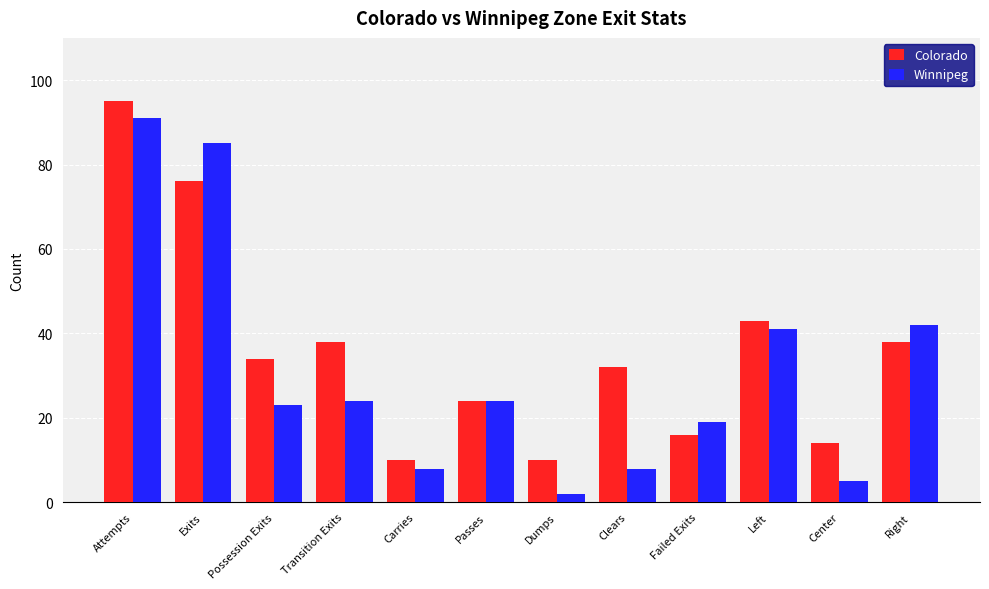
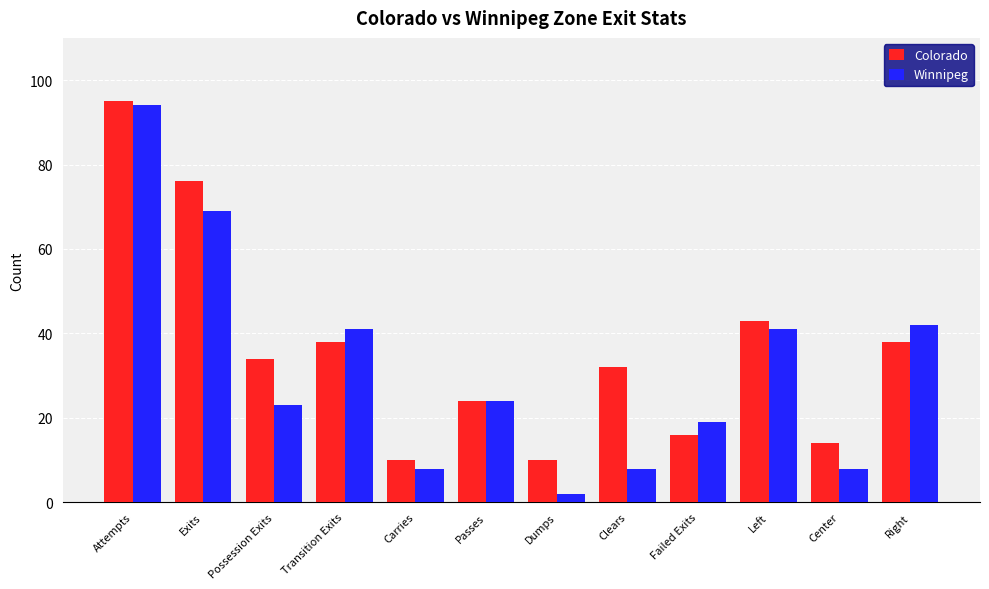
Winnipeg, Attempts: 91 -> 94
Winnipeg, Exits: 85 -> 69
Winnipeg, Transition Exits: 24 -> 41
Winnipeg, Center: 5 -> 8
